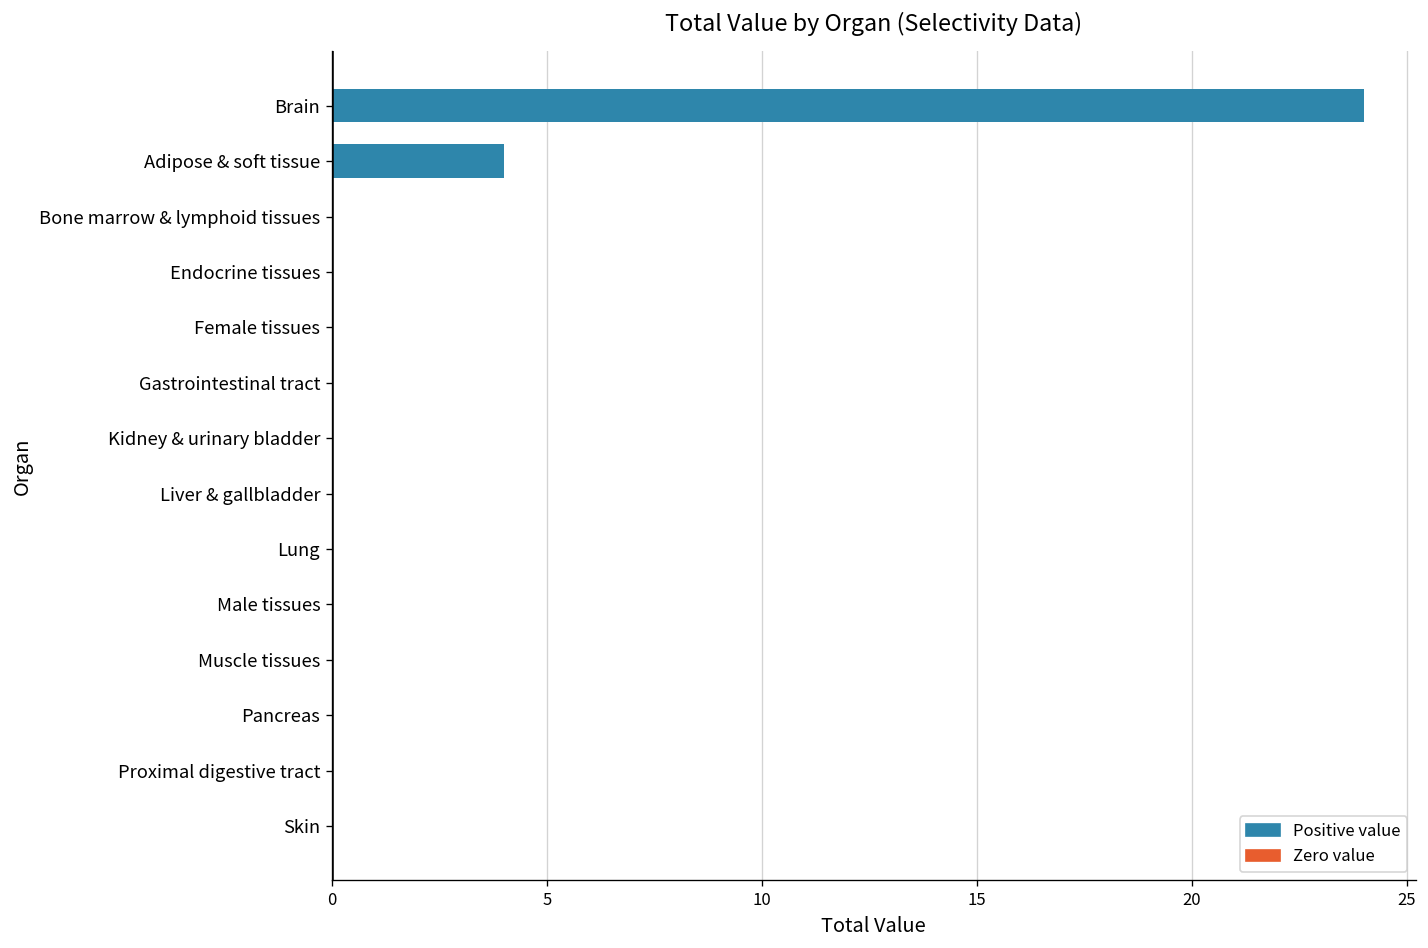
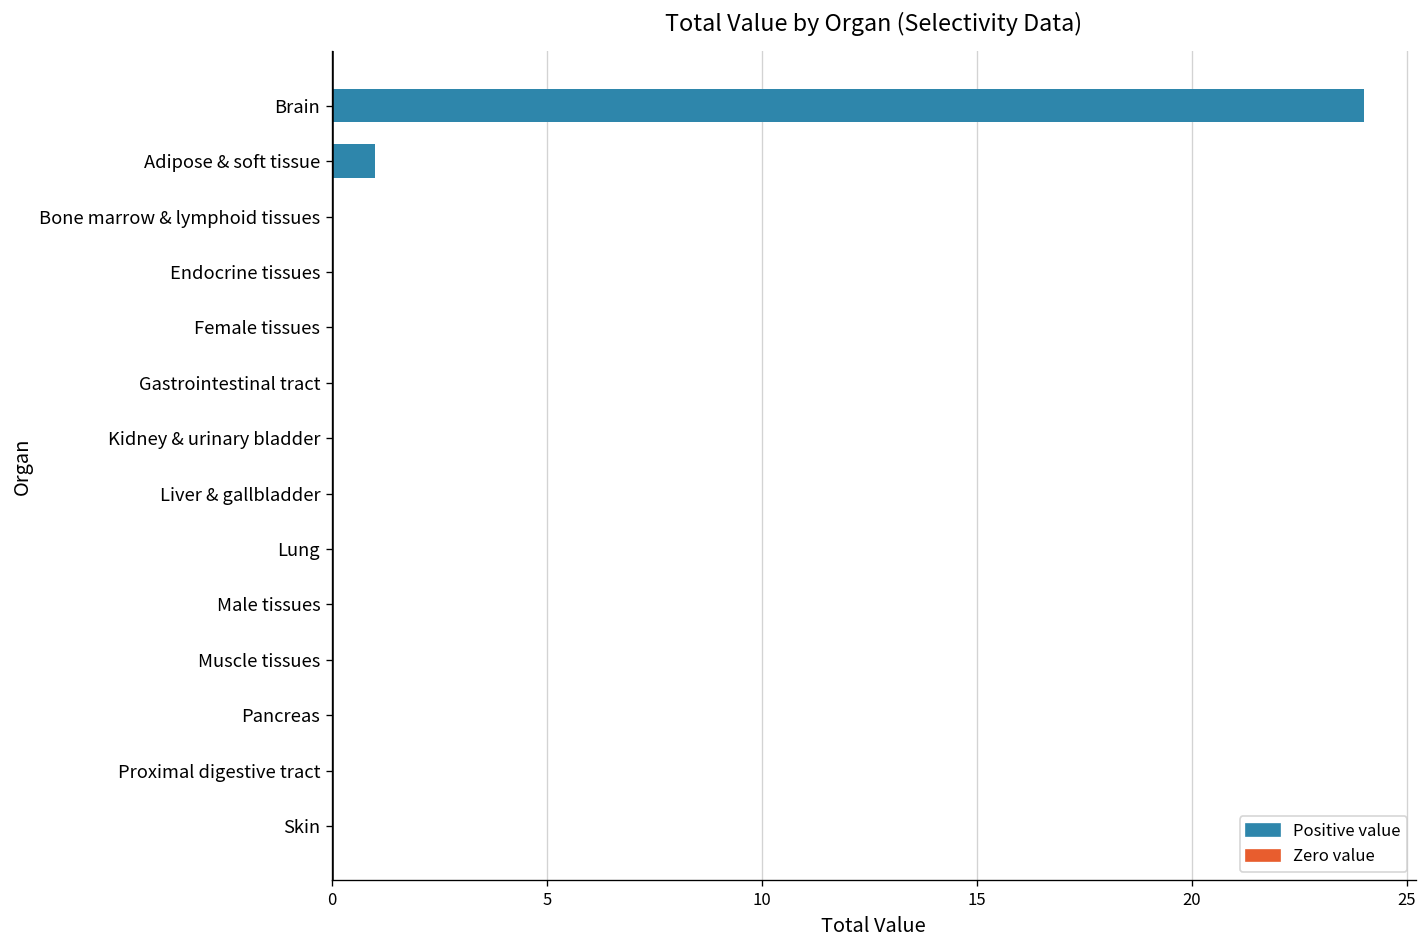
Adipose & soft tissue: 4 -> 1
